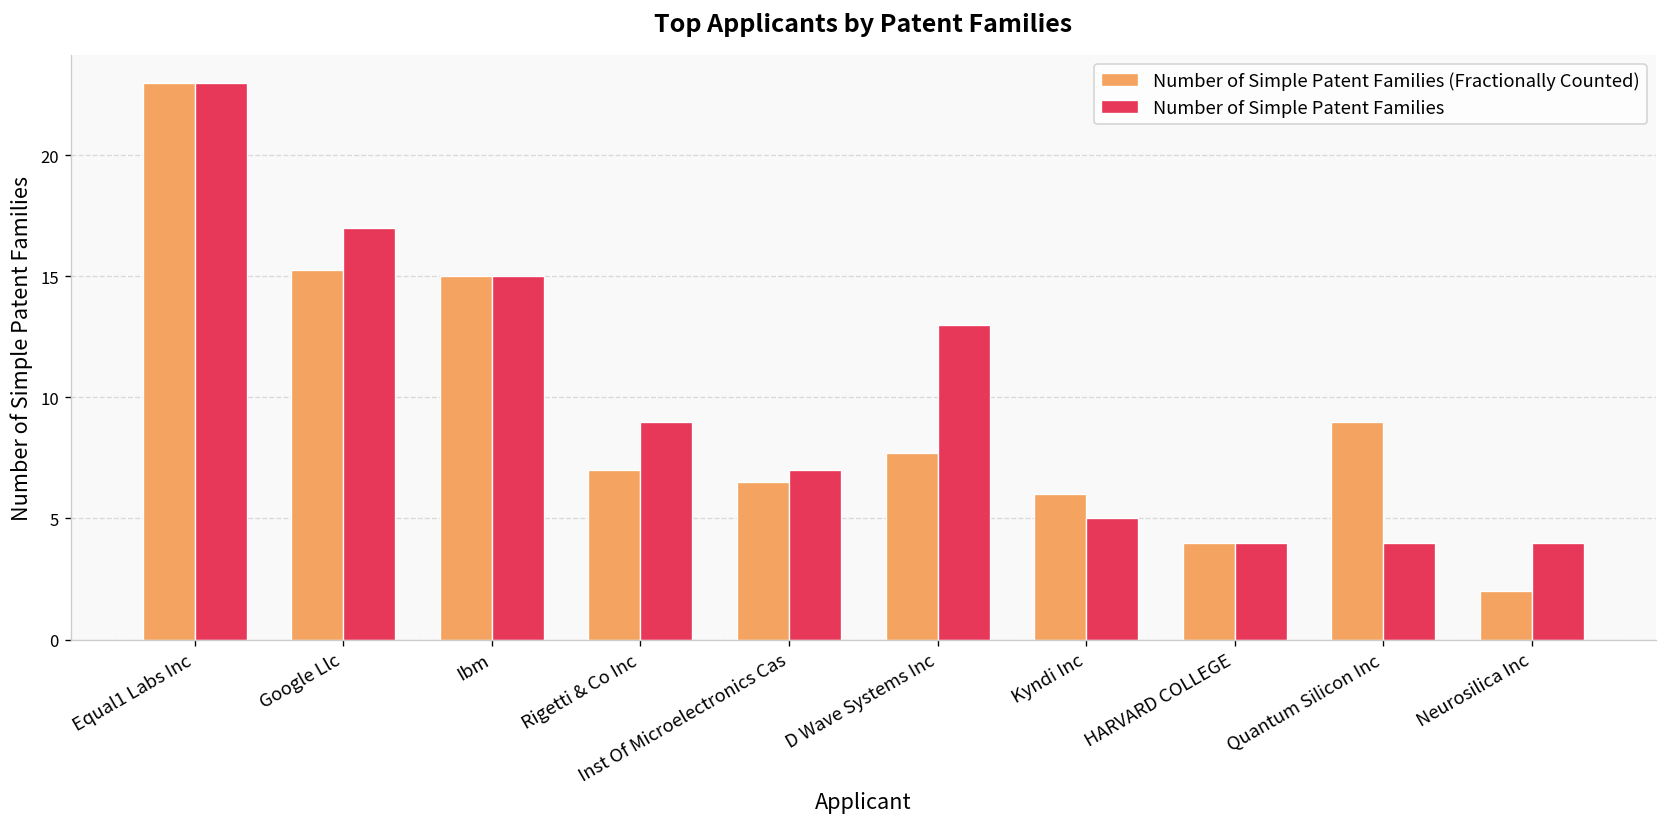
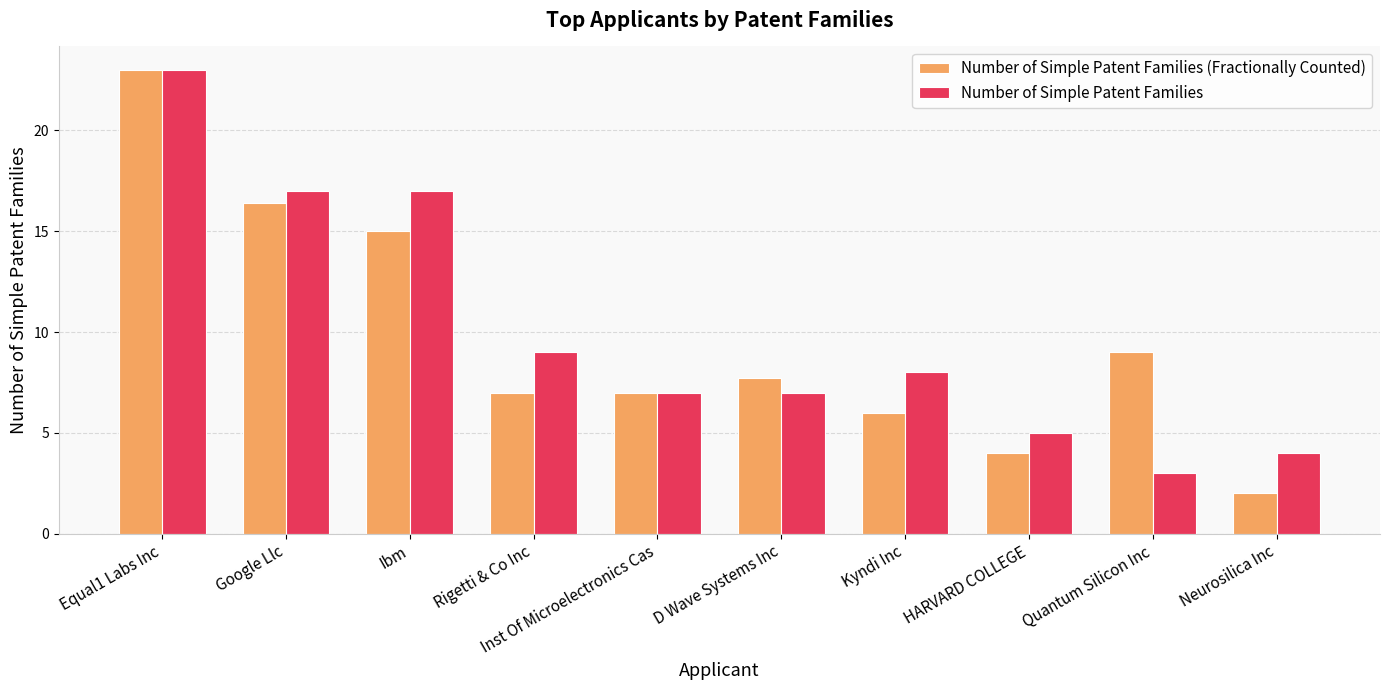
Number of Simple Patent Families (Fractionally Counted), Google Llc: 15.3 -> 16.4
Number of Simple Patent Families, Ibm: 15 -> 17
Number of Simple Patent Families (Fractionally Counted), Inst Of Microelectronics Cas: 6.5 -> 7.0
Number of Simple Patent Families, D Wave Systems Inc: 13 -> 7
Number of Simple Patent Families, Kyndi Inc: 5 -> 8
Number of Simple Patent Families, HARVARD COLLEGE: 4 -> 5
Number of Simple Patent Families, Quantum Silicon Inc: 4 -> 3
